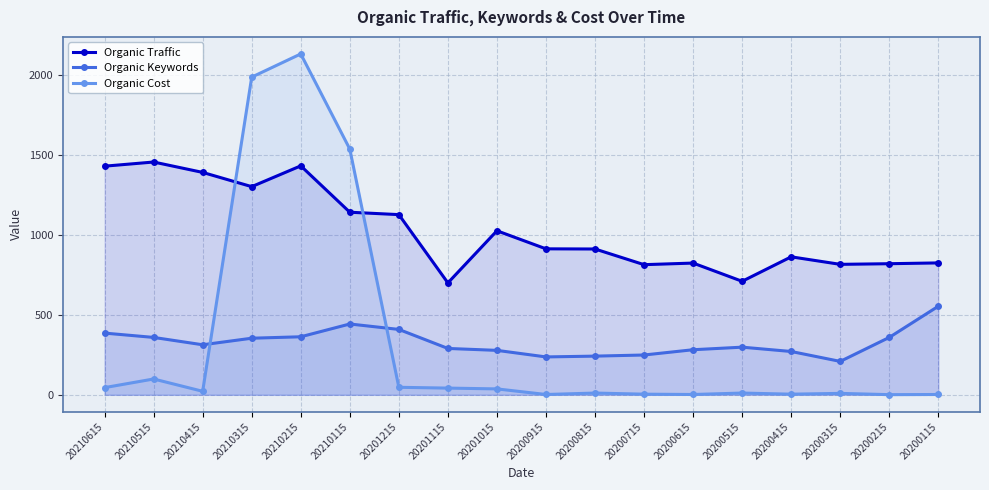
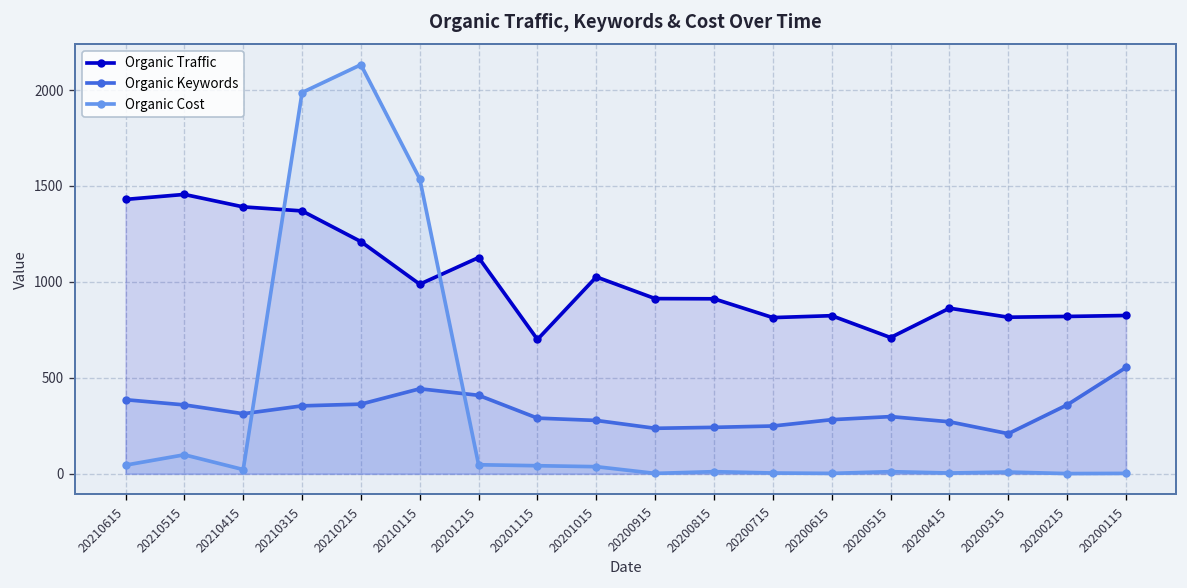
Organic Traffic, 20210315: 1300 -> 1370
Organic Traffic, 20210215: 1430 -> 1210
Organic Traffic, 20210115: 1140 -> 990
